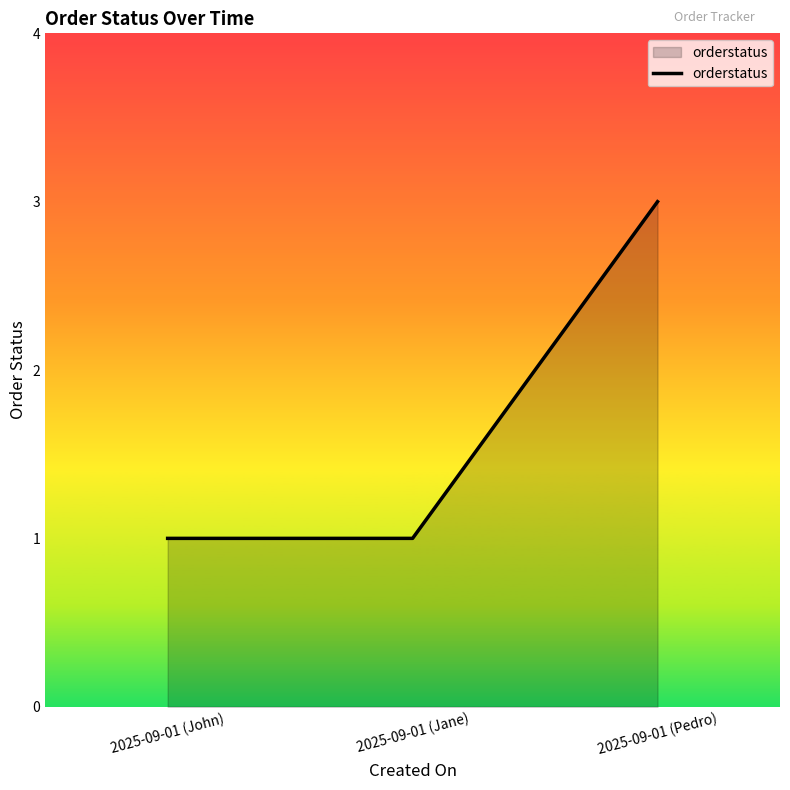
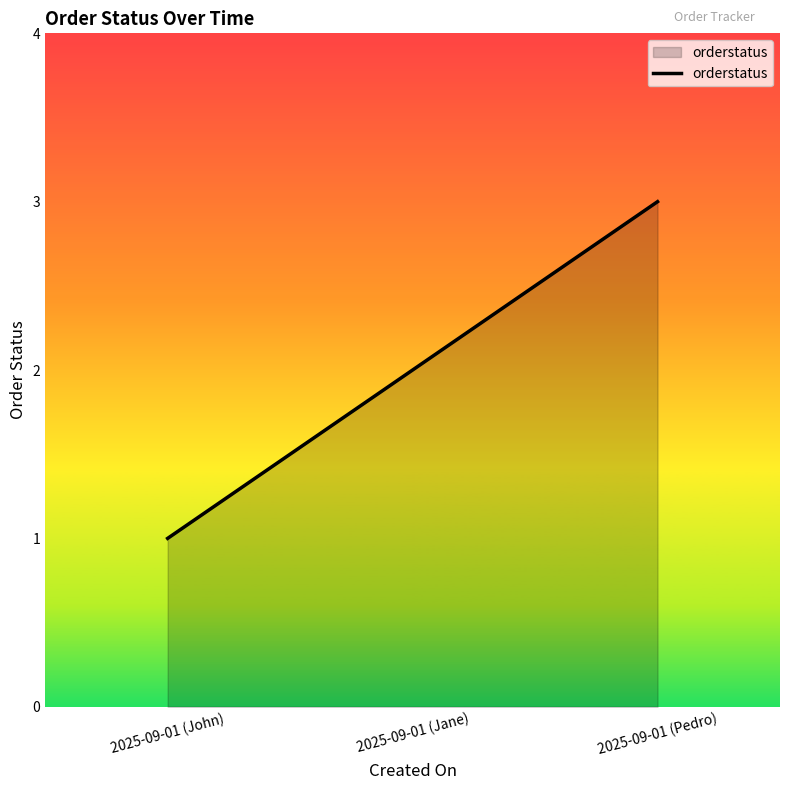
2025-09-01 (Jane): 1 -> 2
